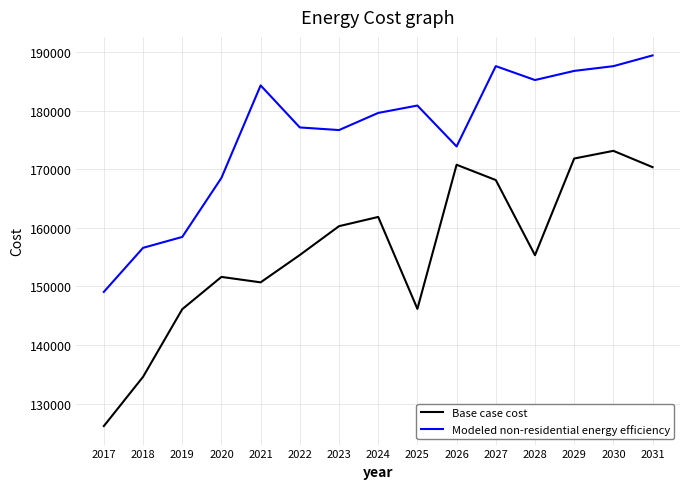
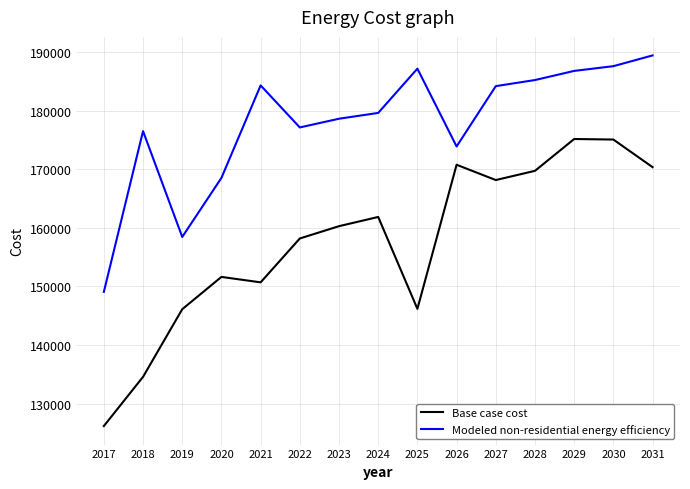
Modeled non-residential energy efficiency, 2018: 157000 -> 176000
Base case cost, 2022: 155000 -> 158000
Modeled non-residential energy efficiency, 2023: 177000 -> 179000
Modeled non-residential energy efficiency, 2025: 181000 -> 187000
Modeled non-residential energy efficiency, 2027: 188000 -> 184000
Base case cost, 2028: 155000 -> 170000
Base case cost, 2029: 172000 -> 175000
Base case cost, 2030: 173000 -> 175000
